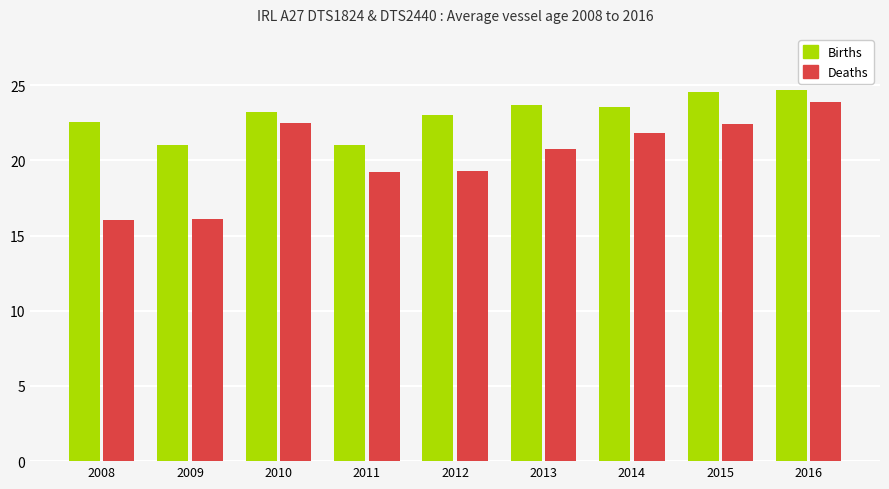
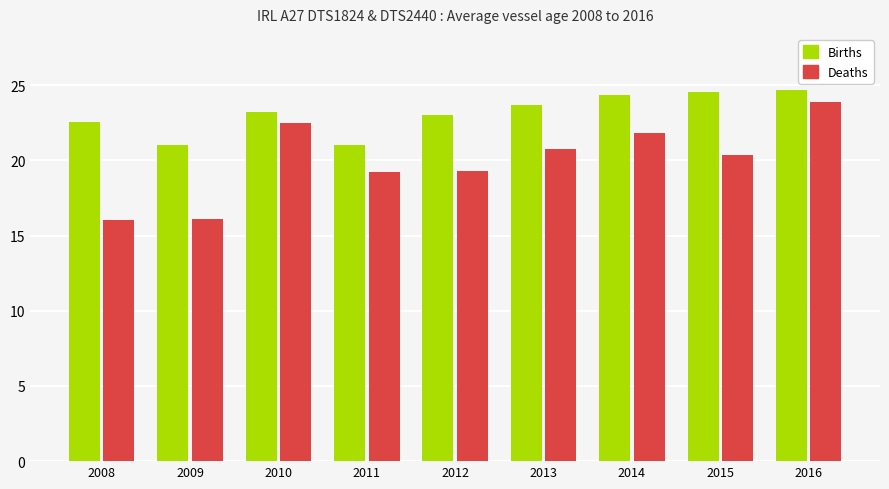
Births, 2014: 23.6 -> 24.4
Deaths, 2015: 22.4 -> 20.3
